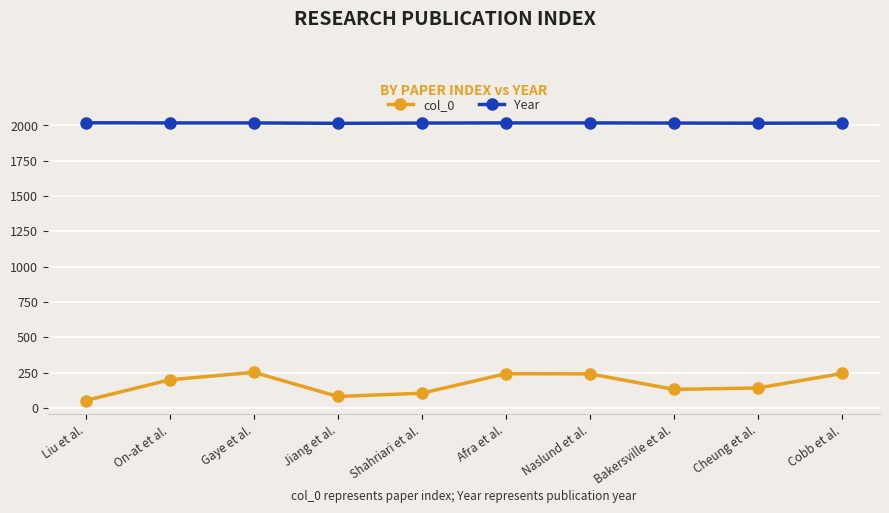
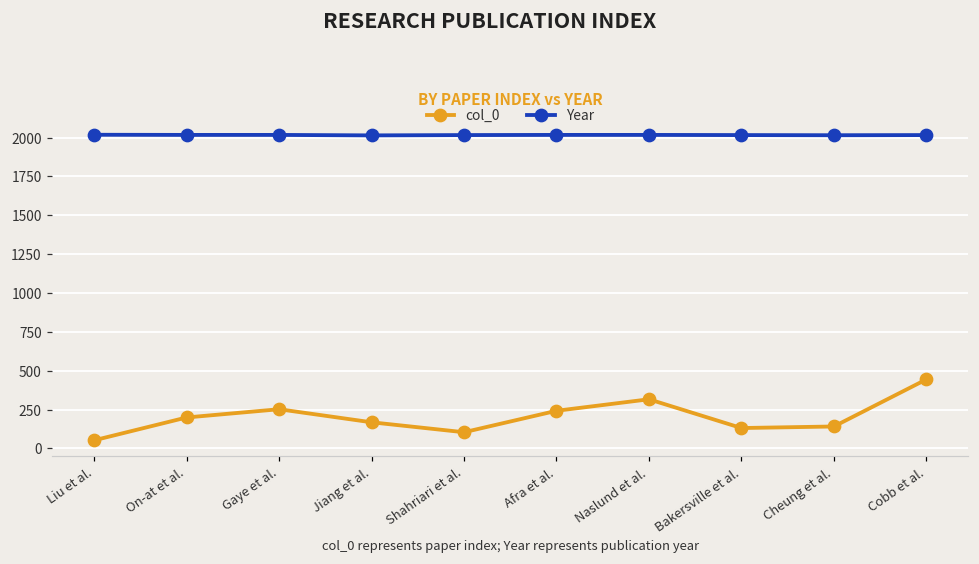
col_0, Jiang et al.: 80 -> 170
col_0, Naslund et al.: 240 -> 320
col_0, Cobb et al.: 240 -> 440
